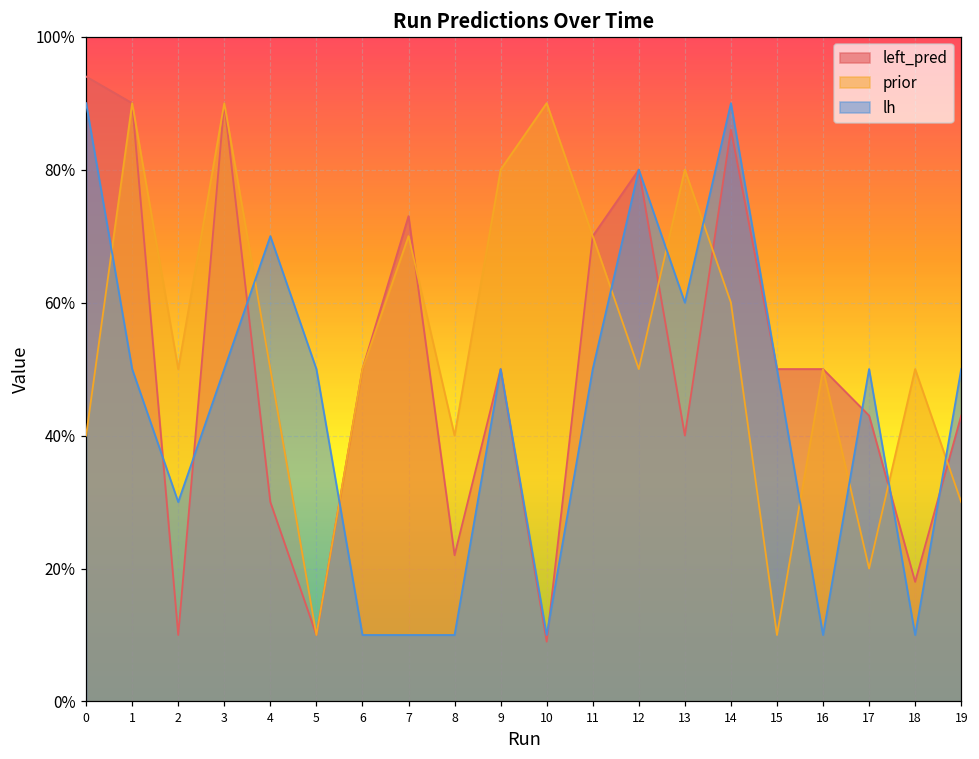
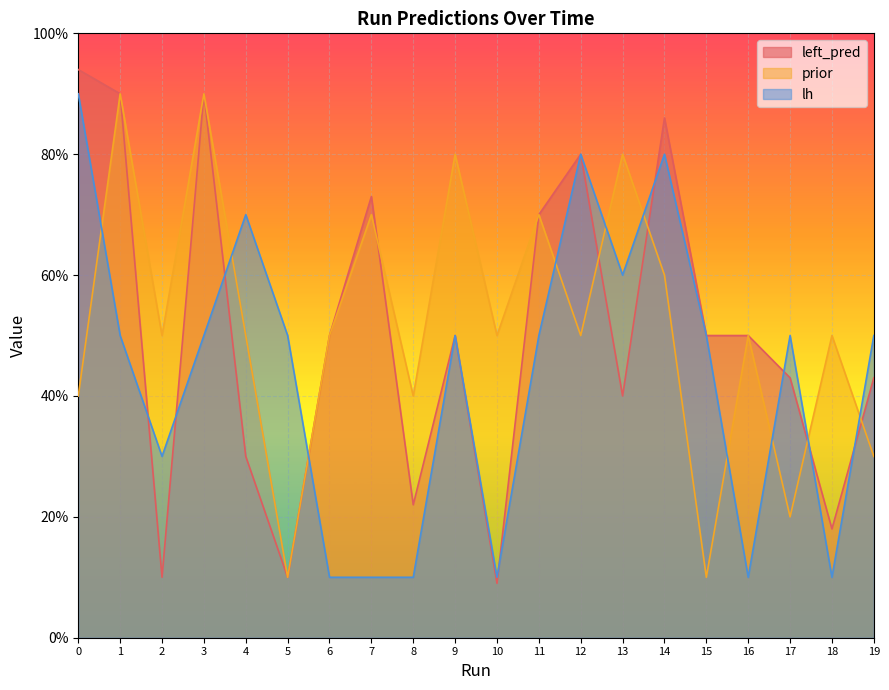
prior, 10: 90% -> 50%
lh, 14: 90% -> 80%
